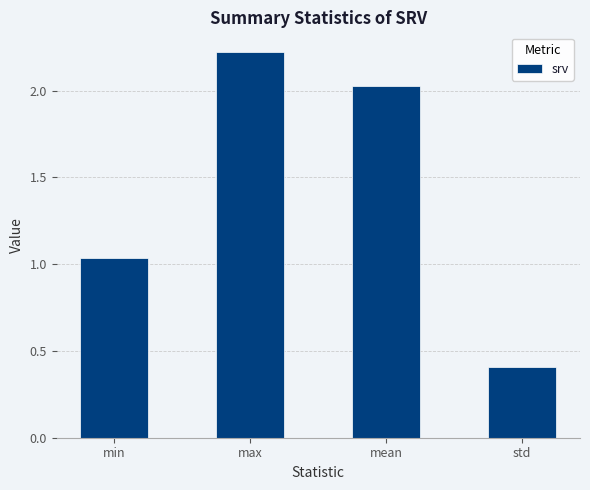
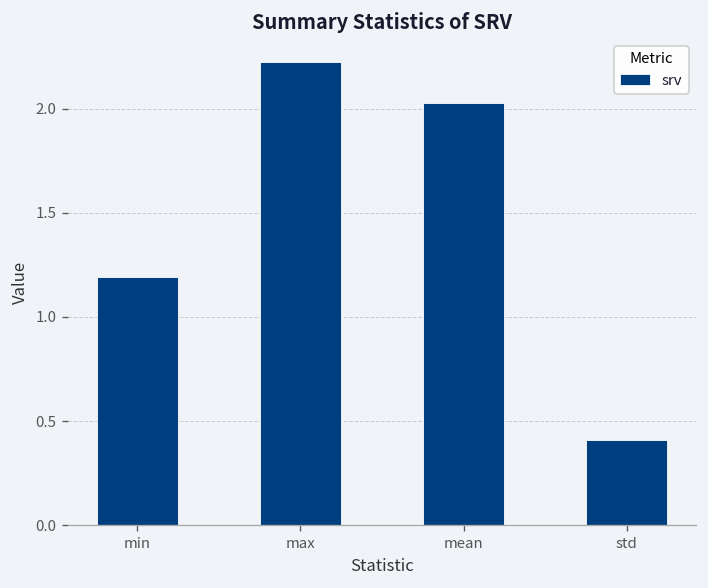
min: 1.04 -> 1.19
